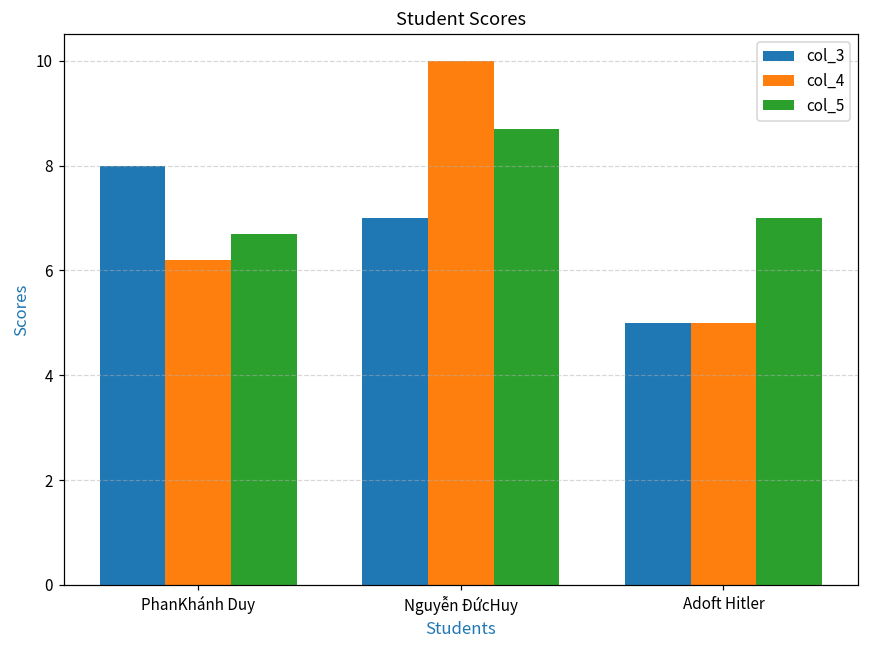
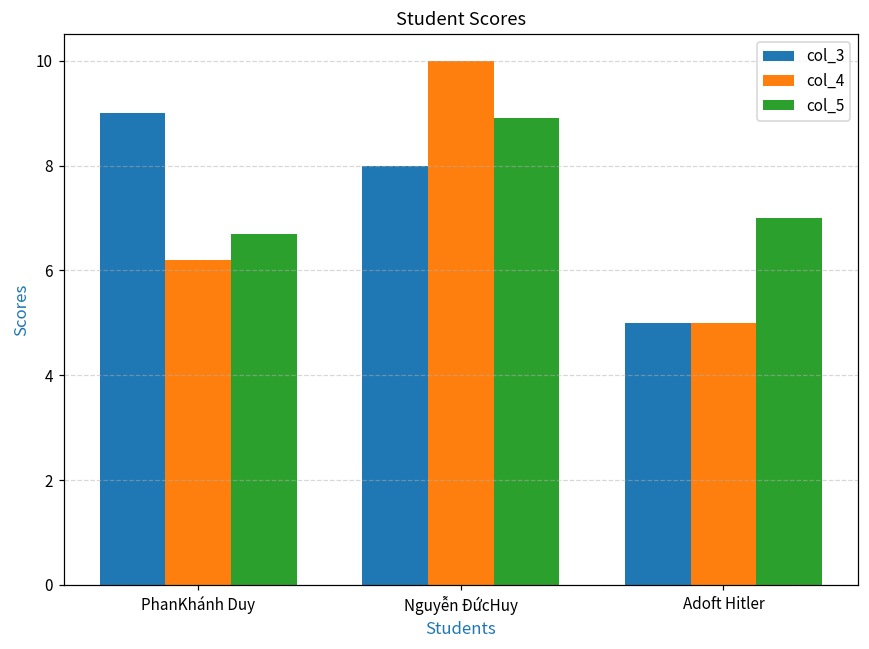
col_3, PhanKhánh Duy: 8 -> 9
col_3, Nguyễn ĐứcHuy: 7 -> 8
col_5, Nguyễn ĐứcHuy: 8.7 -> 8.9
